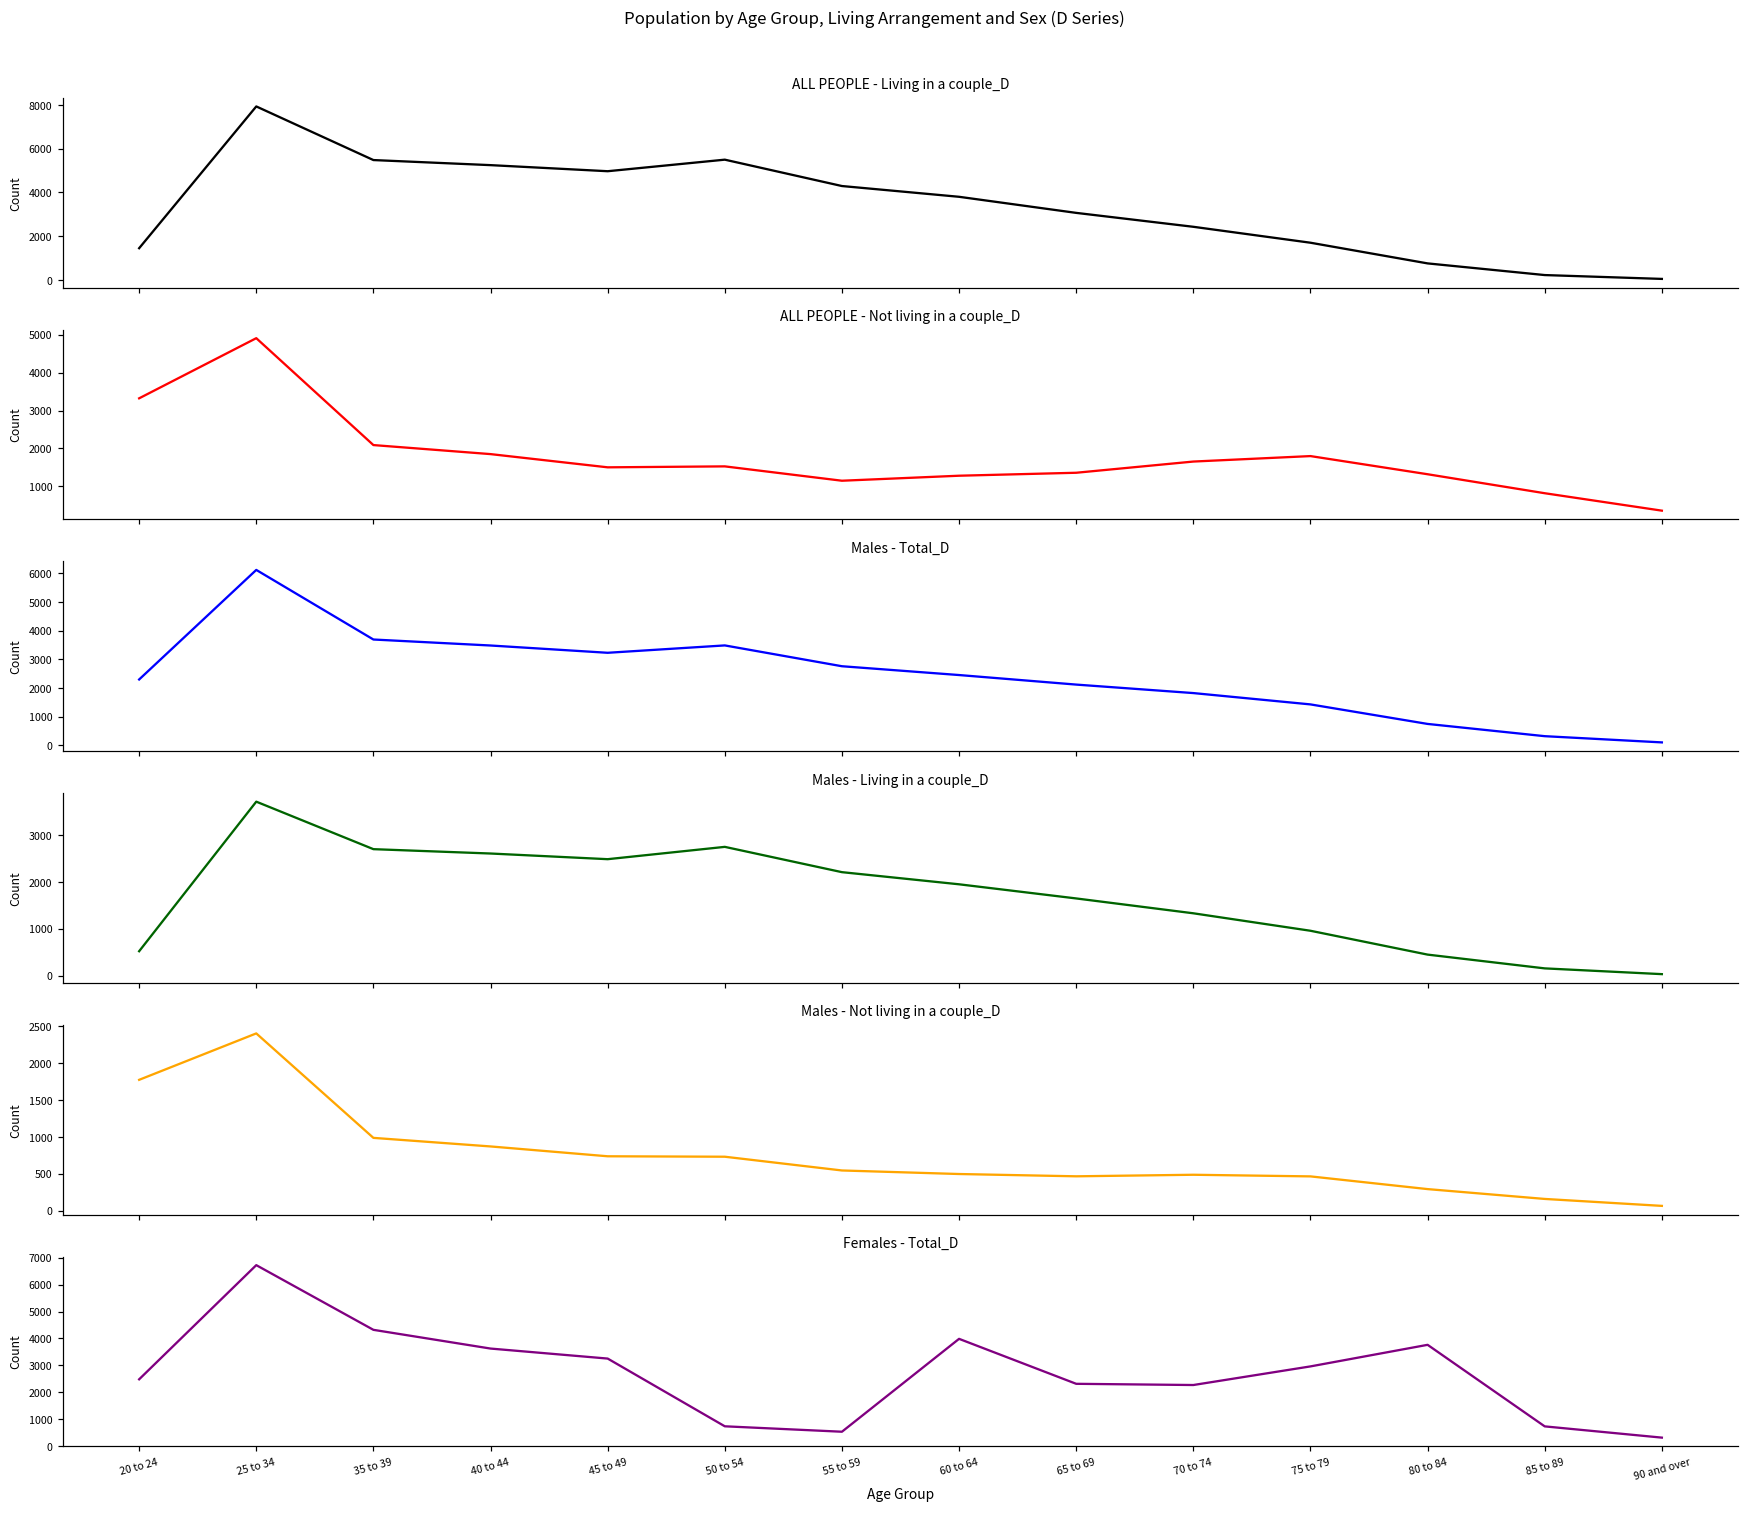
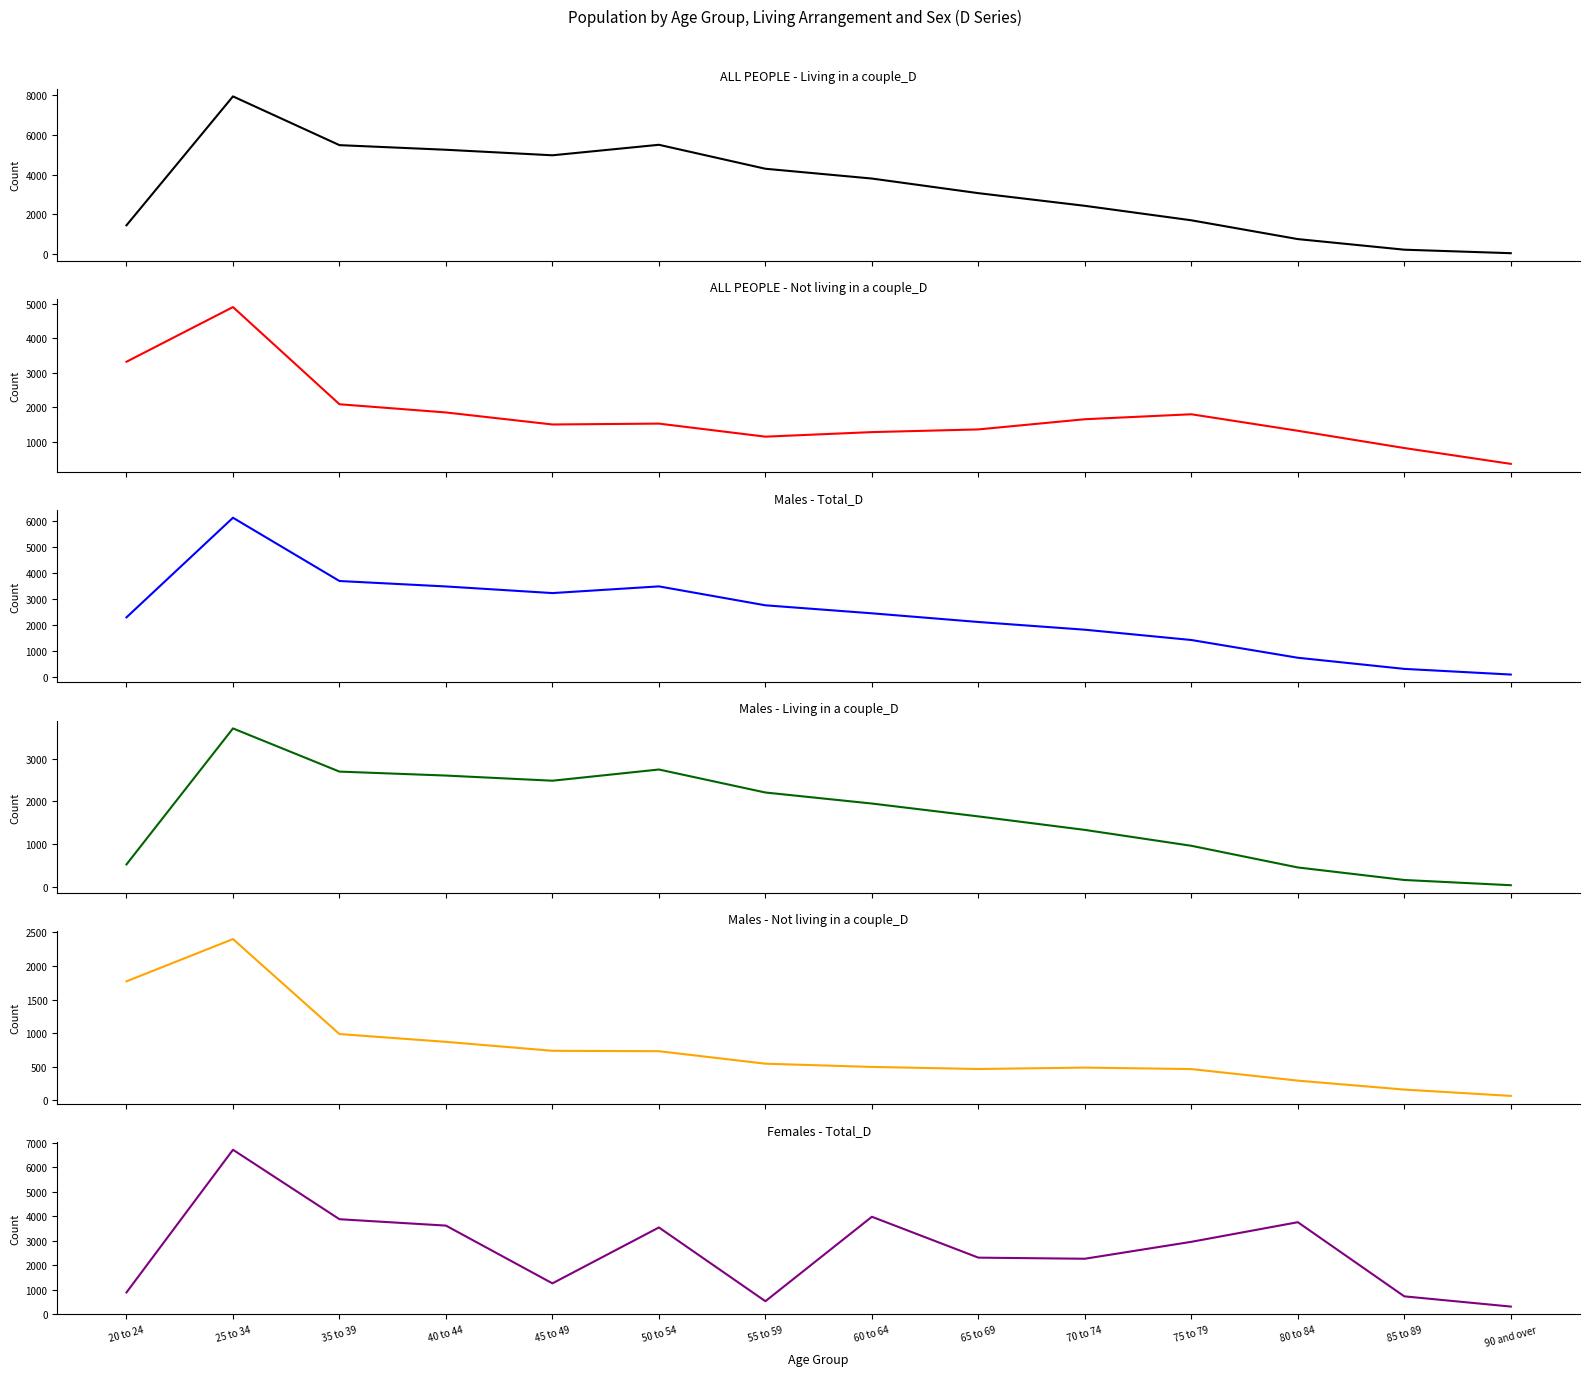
Females - Total_D, 20 to 24: 2500 -> 900
Females - Total_D, 35 to 39: 4300 -> 3900
Females - Total_D, 45 to 49: 3300 -> 1300
Females - Total_D, 50 to 54: 700 -> 3500
